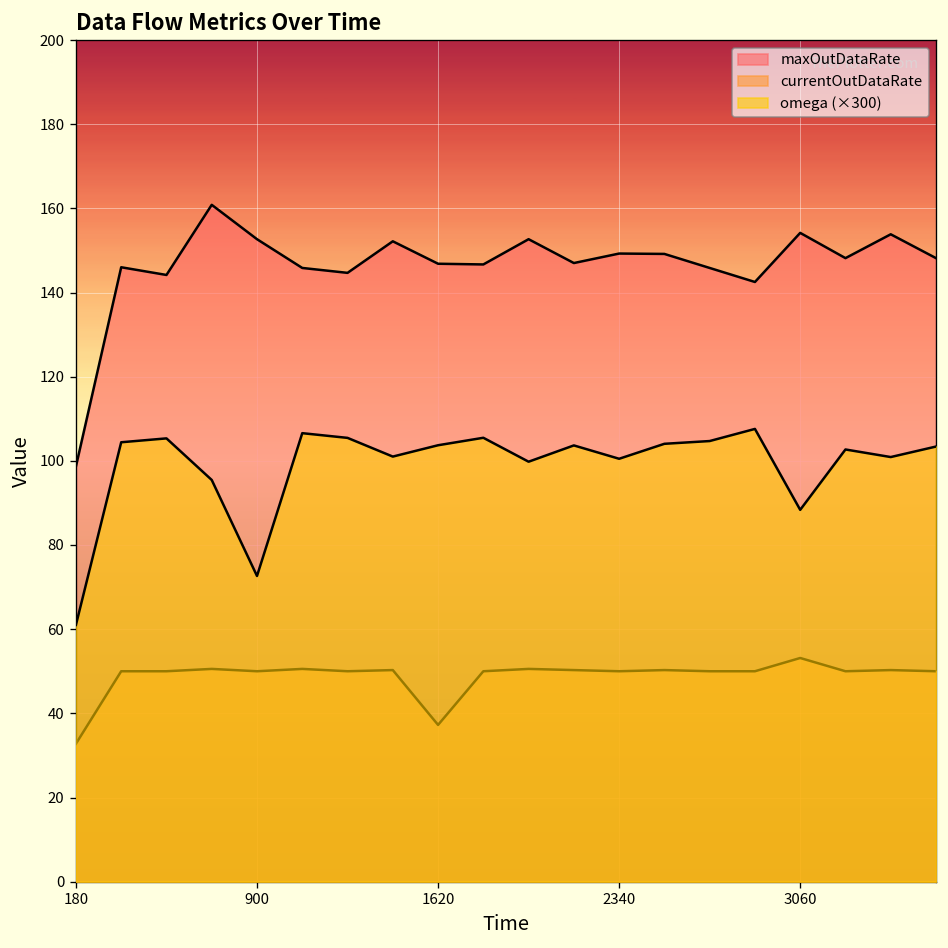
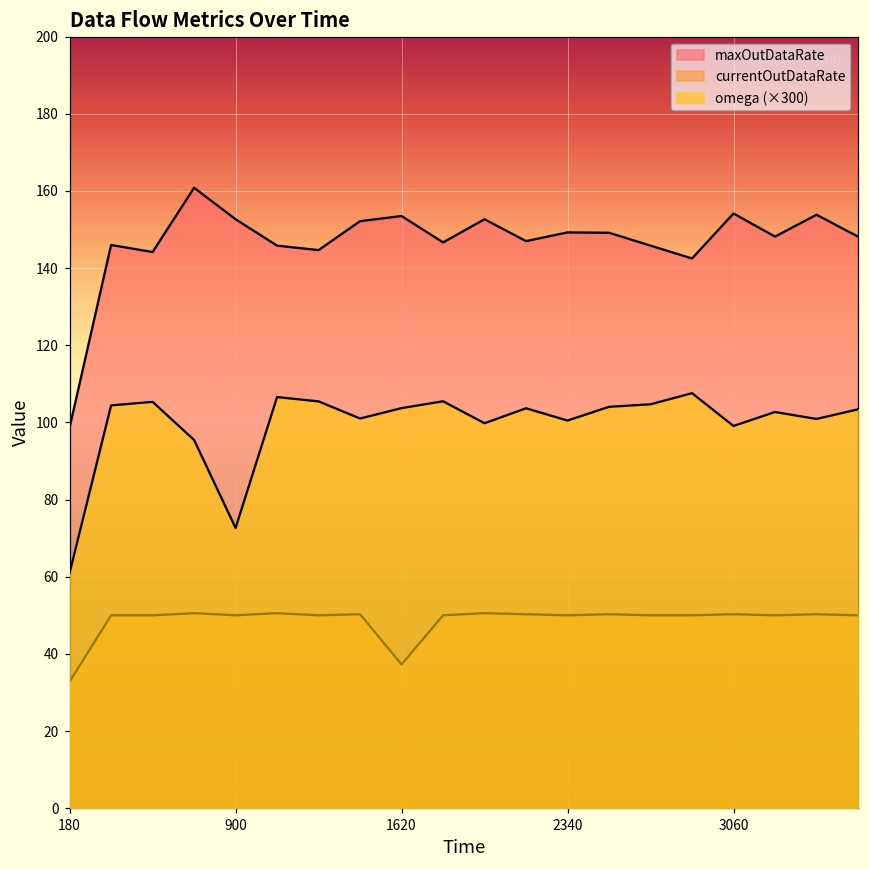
maxOutDataRate, 1620: 147 -> 154
currentOutDataRate, 3060: 53 -> 50
omega (×300), 3060: 88 -> 99
